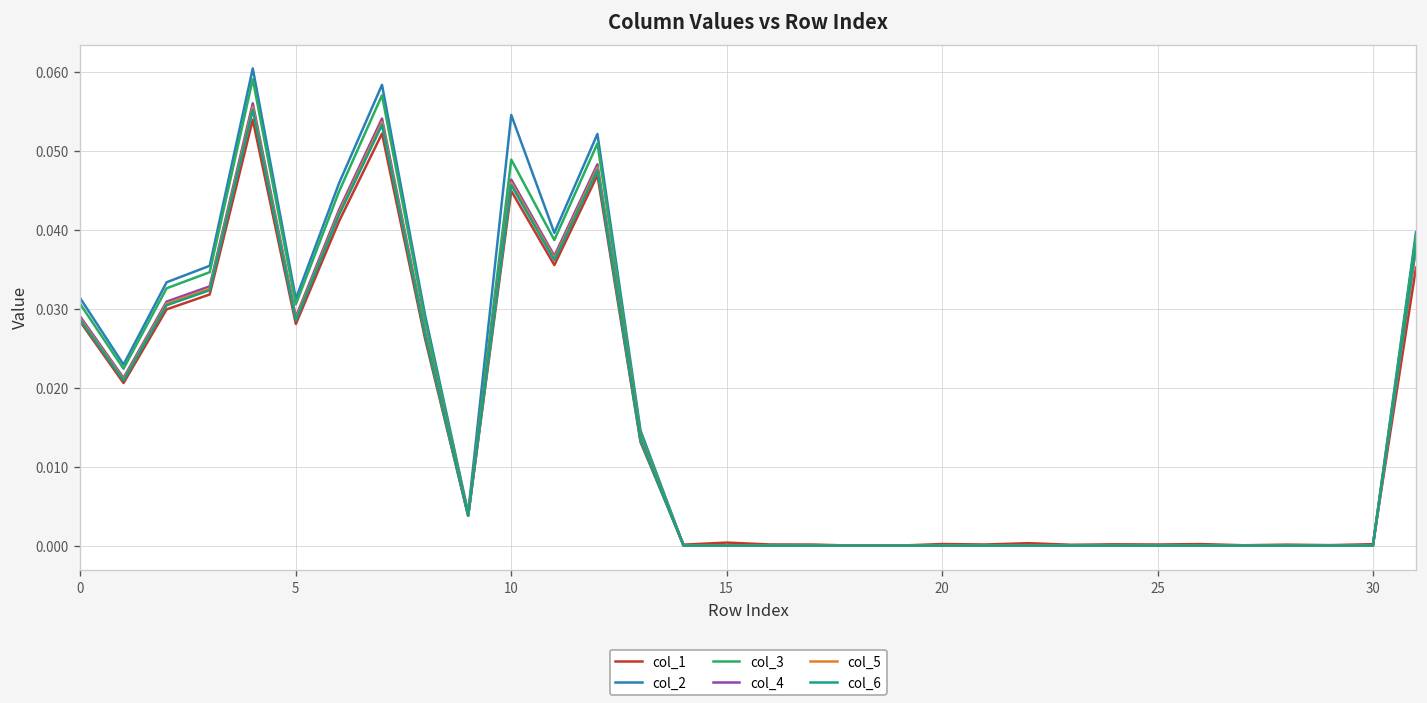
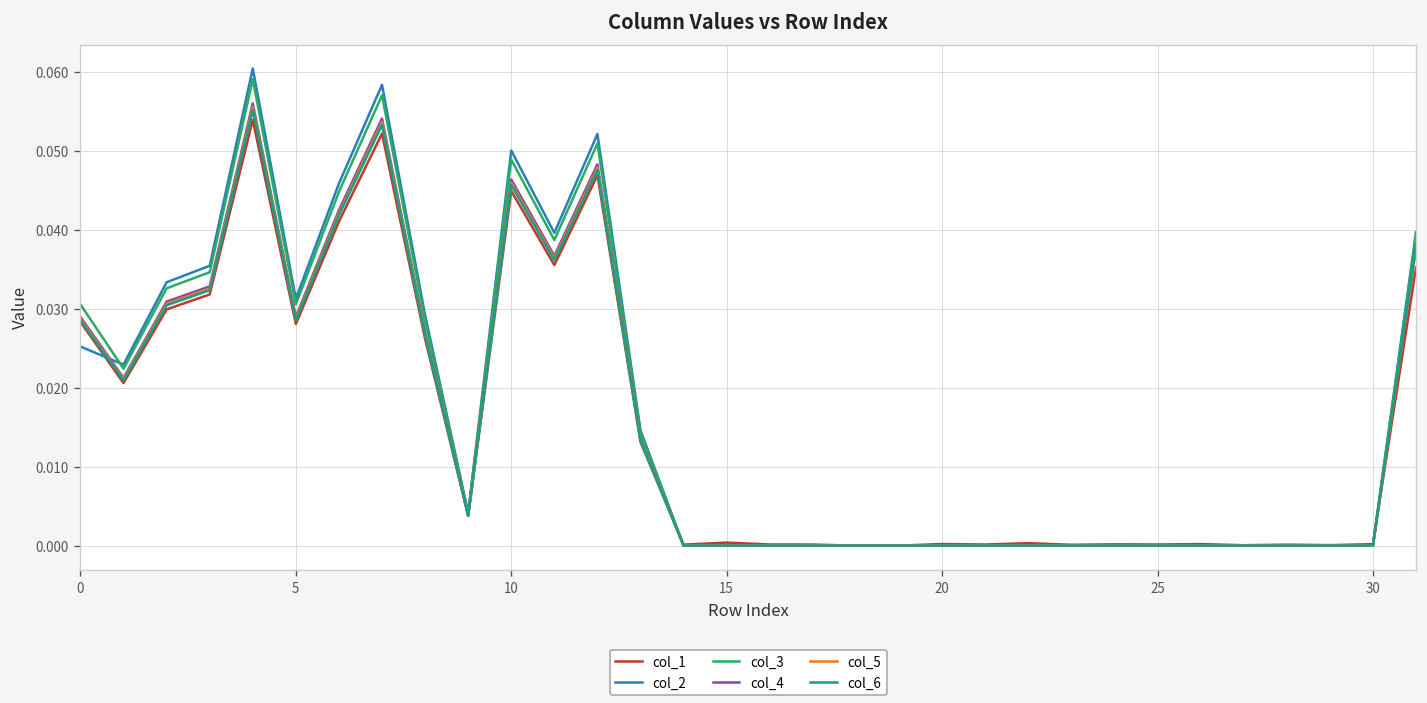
col_2, 0: 0.031 -> 0.025
col_2, 10: 0.054 -> 0.050
